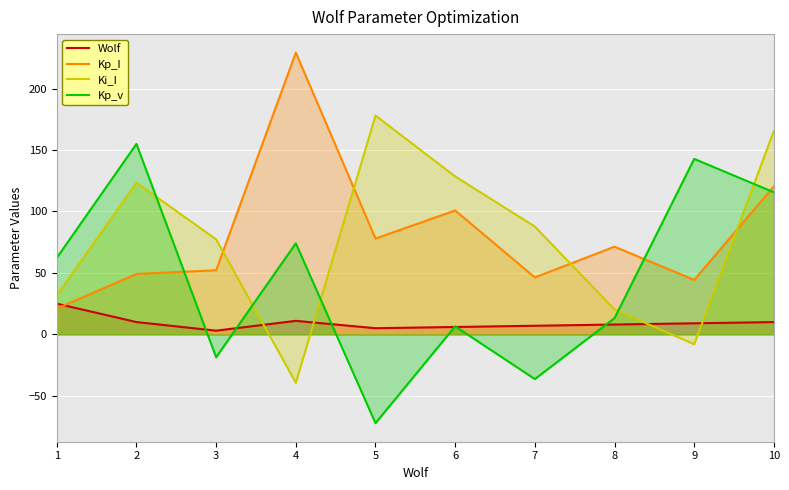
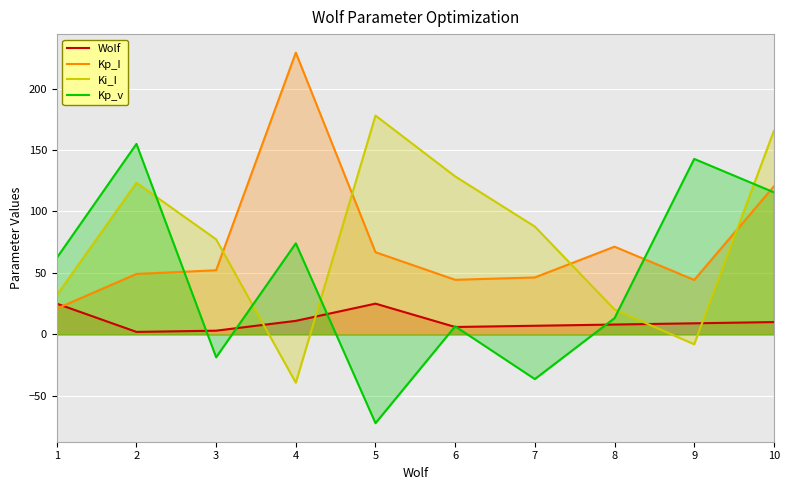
Wolf, 2: 10 -> 2
Wolf, 5: 5 -> 25
Kp_I, 5: 78 -> 67
Kp_I, 6: 101 -> 44
